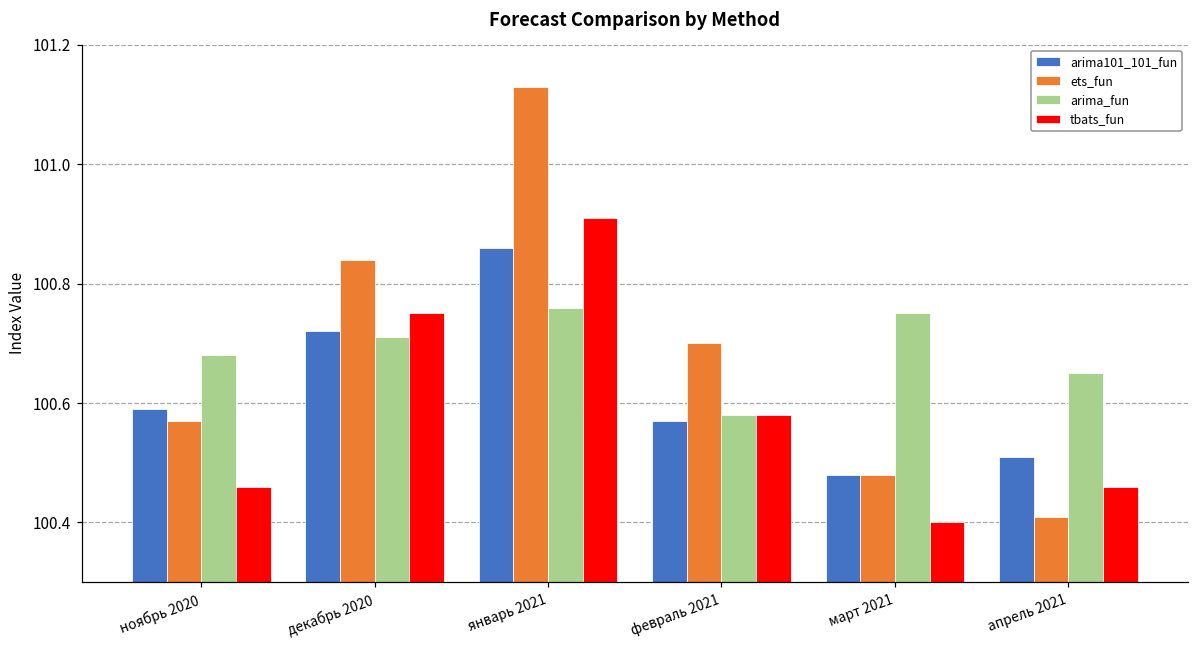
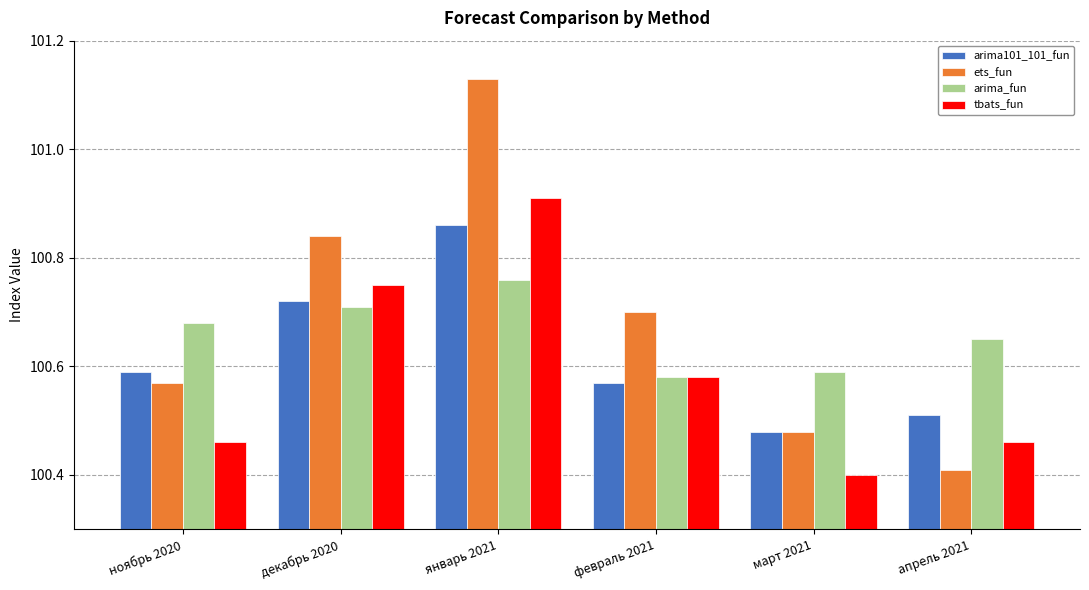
arima_fun, март 2021: 100.75 -> 100.59
